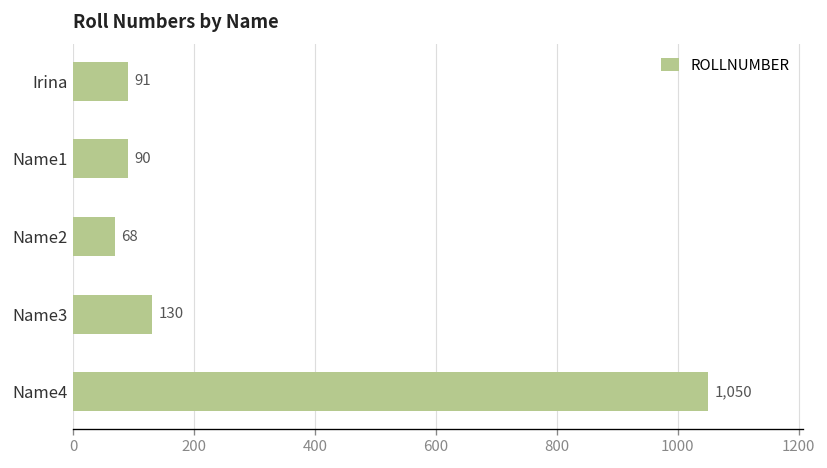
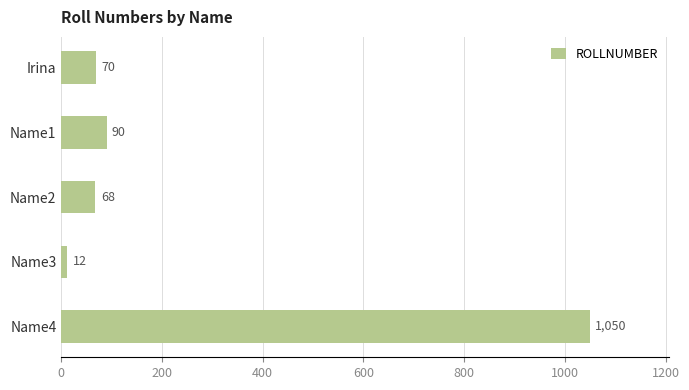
Irina: 91 -> 70
Name3: 130 -> 12
